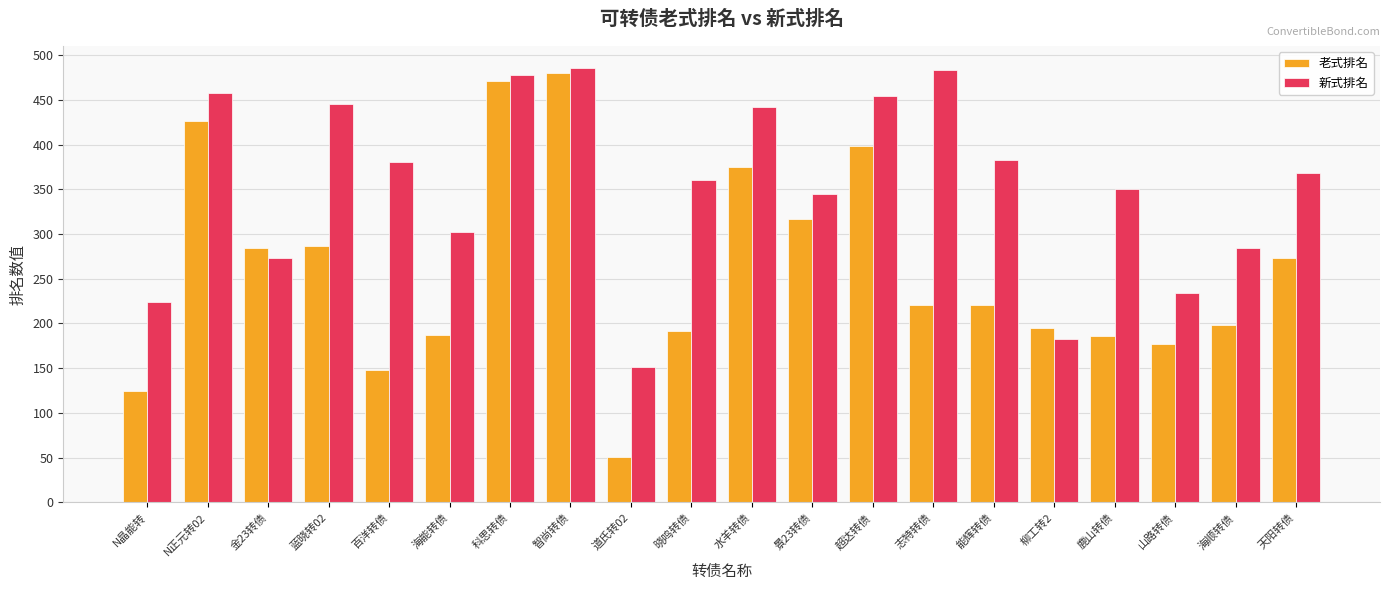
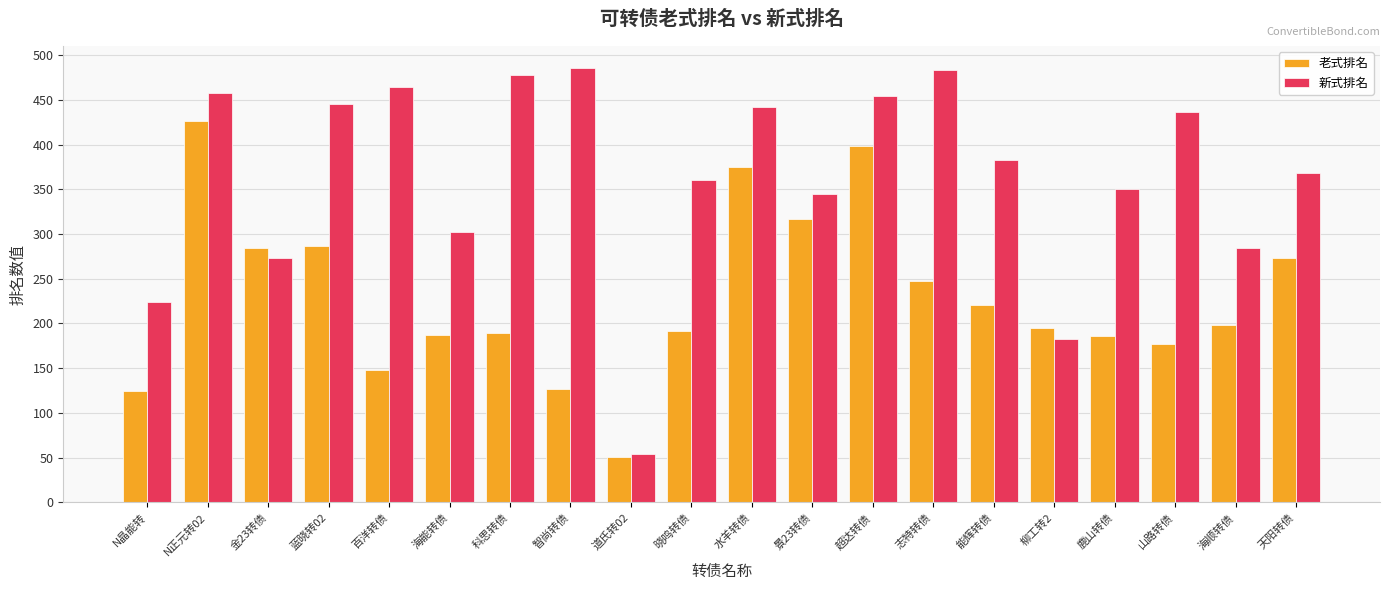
新式排名, 百洋转债: 380 -> 460
老式排名, 科思转债: 470 -> 190
老式排名, 智尚转债: 480 -> 130
新式排名, 道氏转02: 150 -> 50
老式排名, 志特转债: 220 -> 250
新式排名, 山路转债: 230 -> 440
